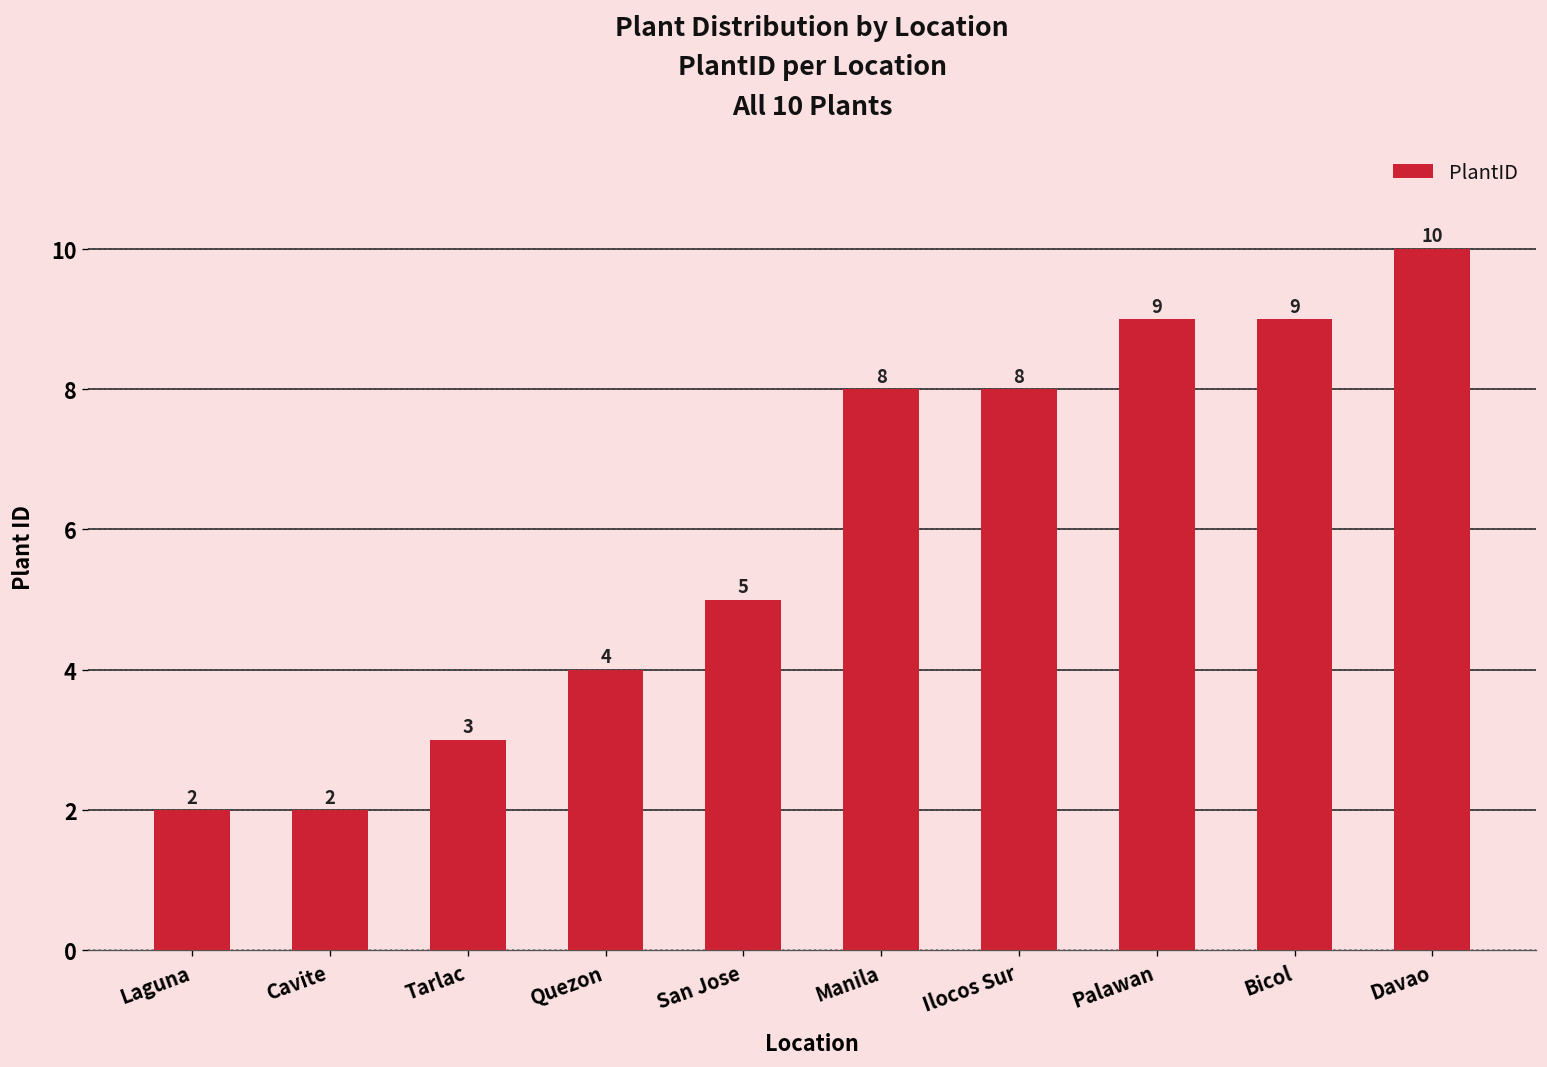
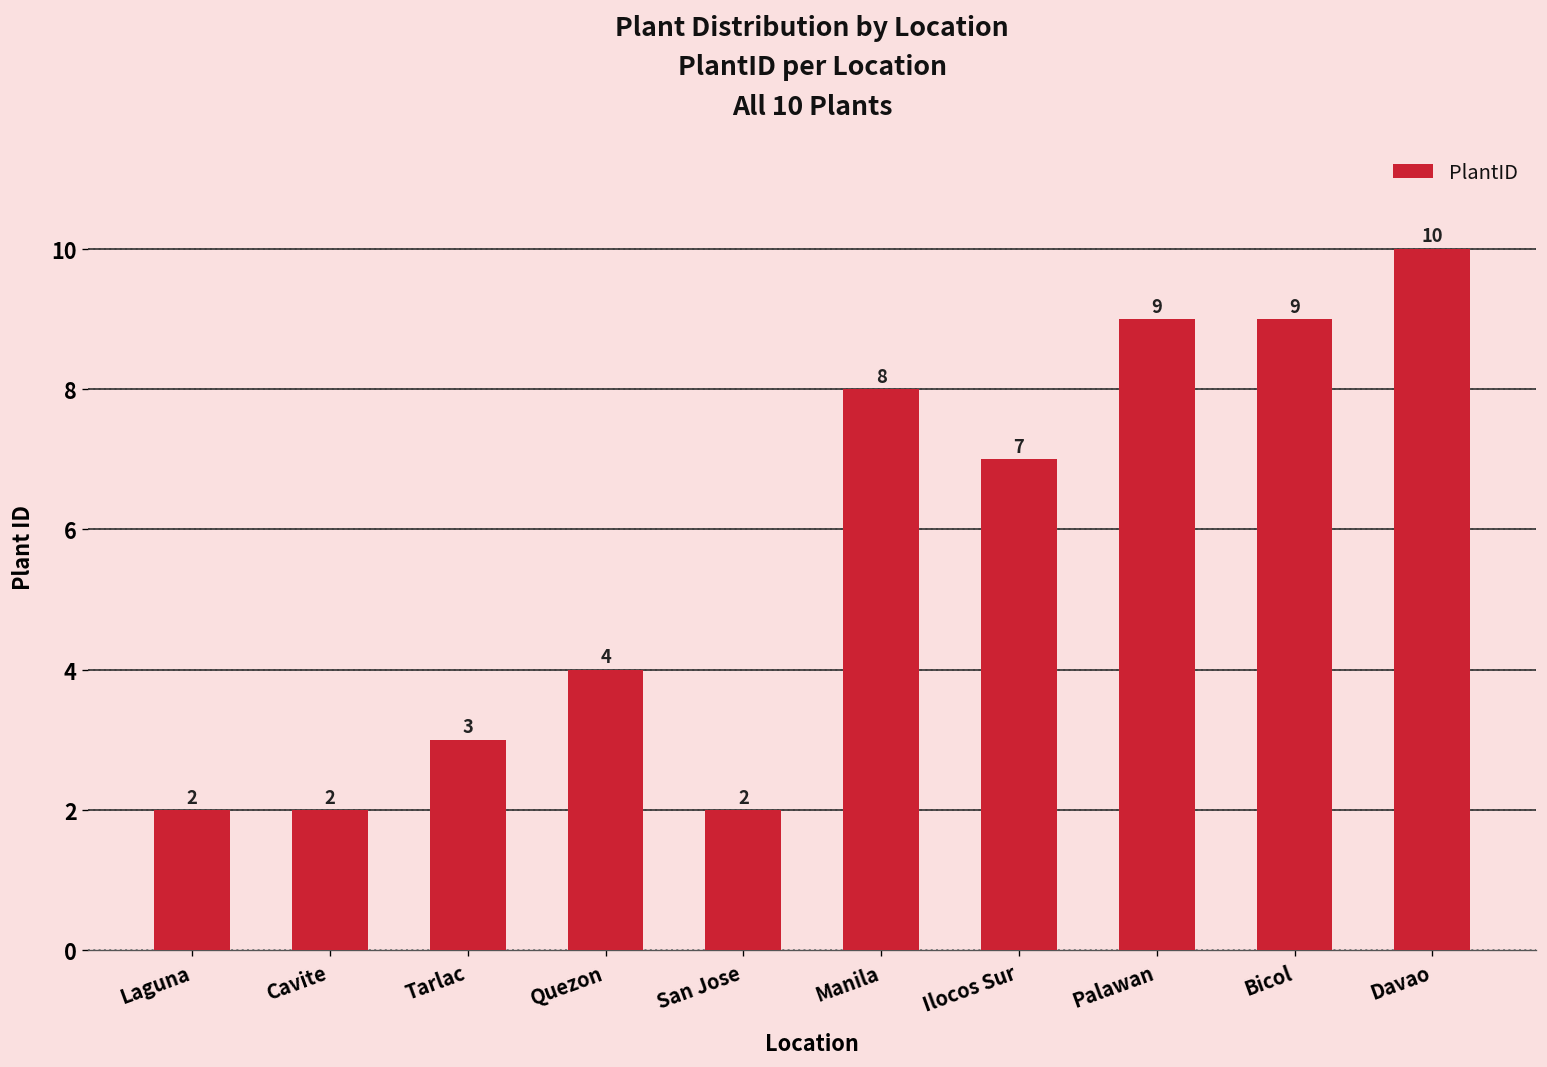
San Jose: 5 -> 2
Ilocos Sur: 8 -> 7
